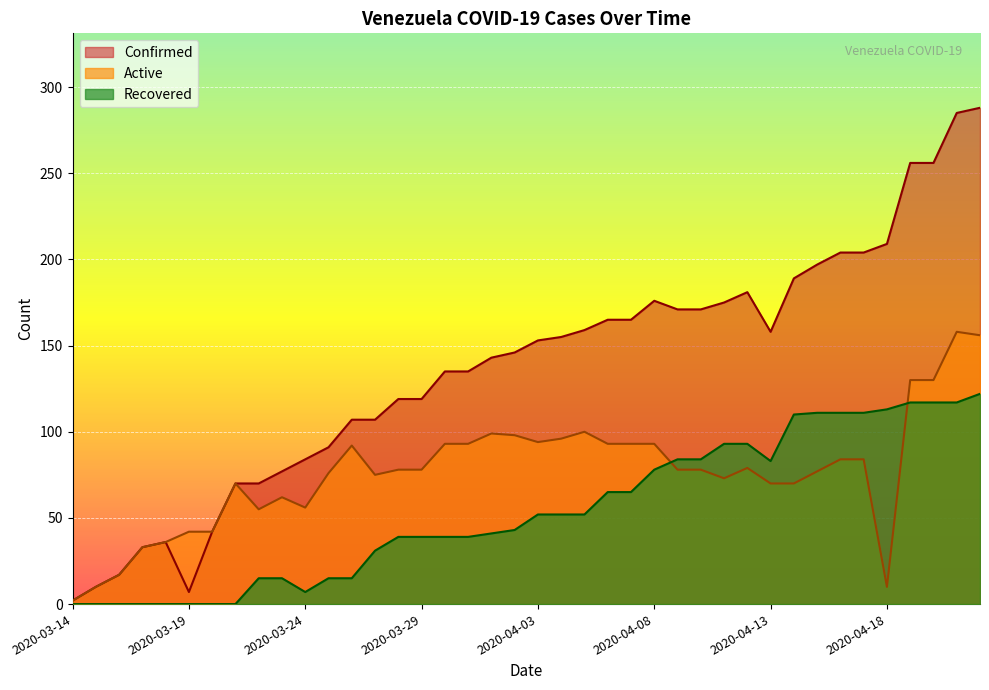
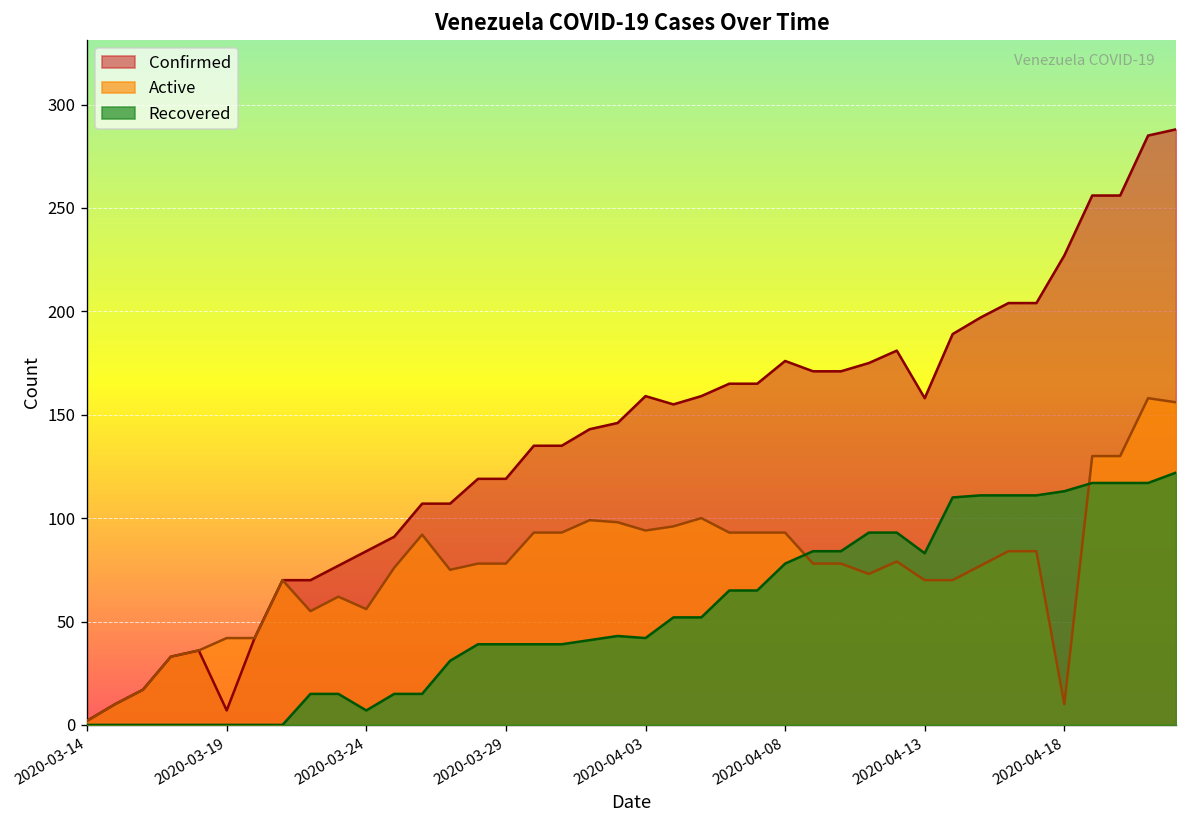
Confirmed, 2020-04-03: 153 -> 159
Recovered, 2020-04-03: 52 -> 42
Confirmed, 2020-04-18: 209 -> 227
